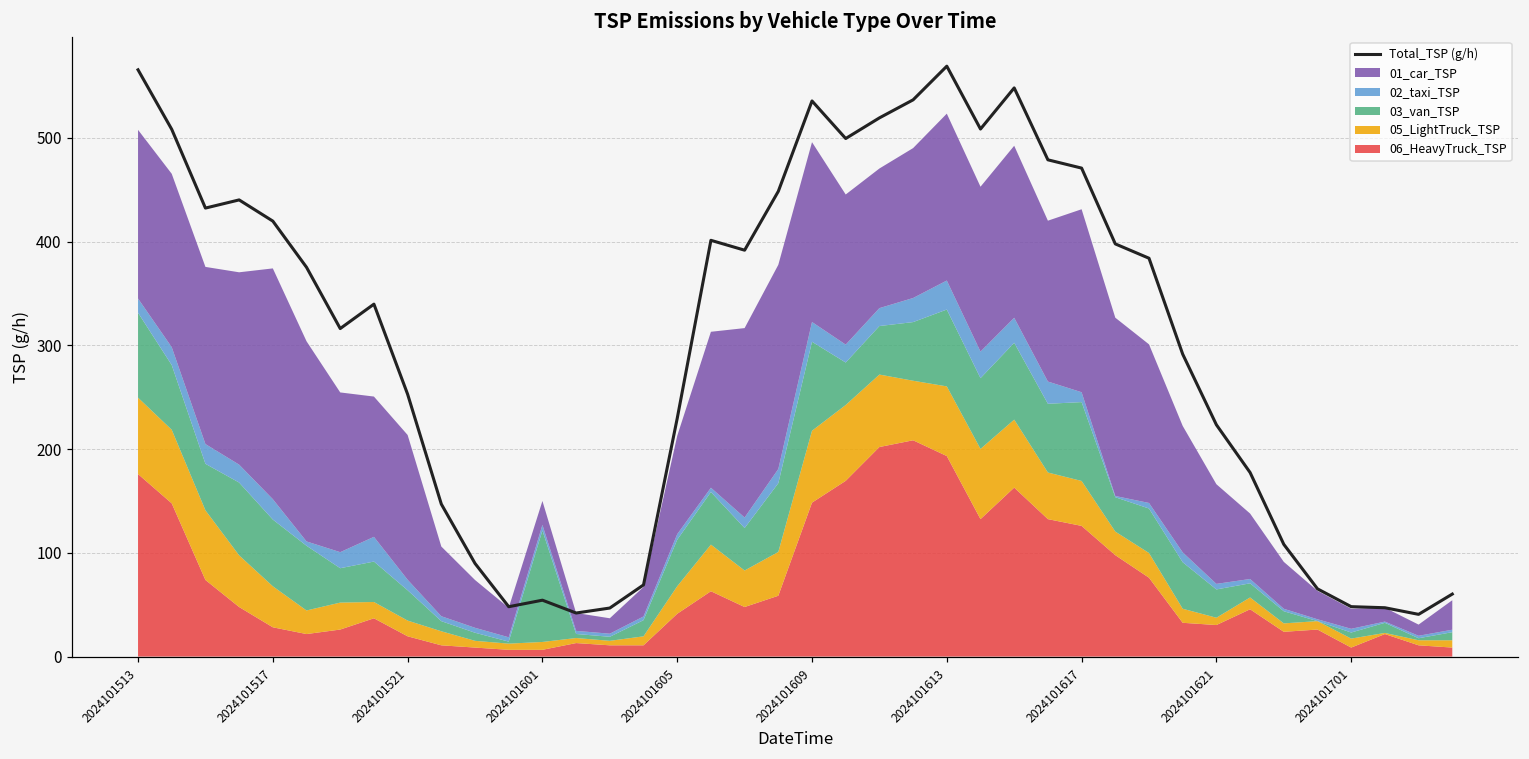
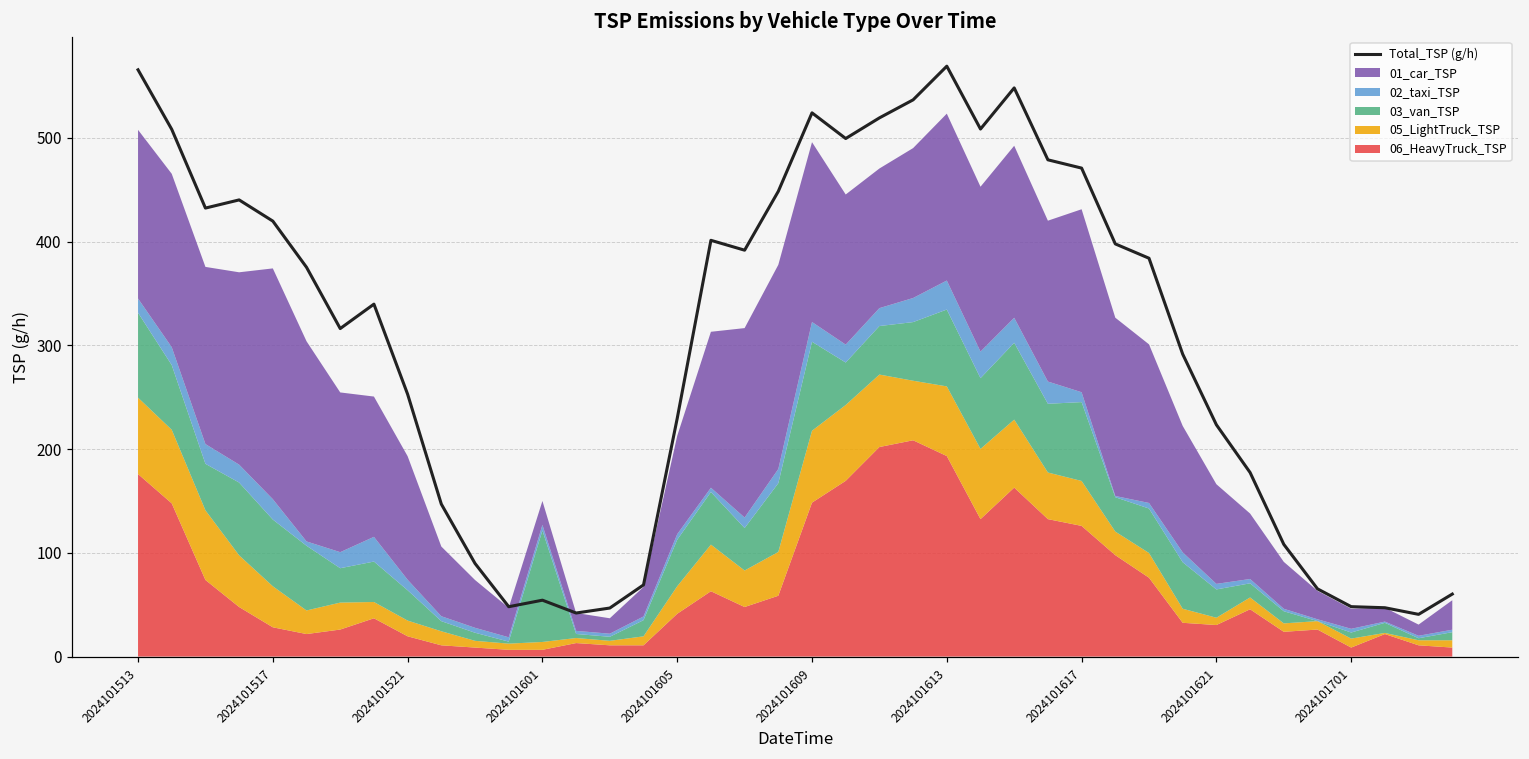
01_car_TSP, 2024101521: 140 -> 120
Total_TSP (g/h), 2024101609: 540 -> 520
